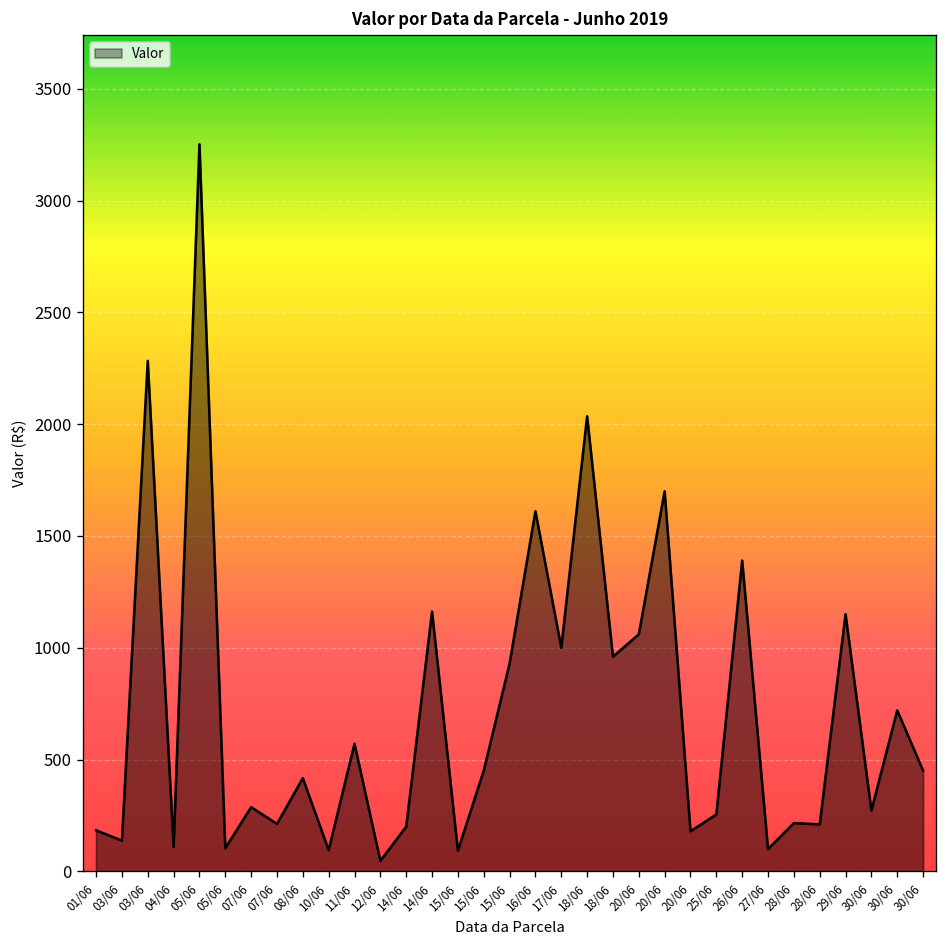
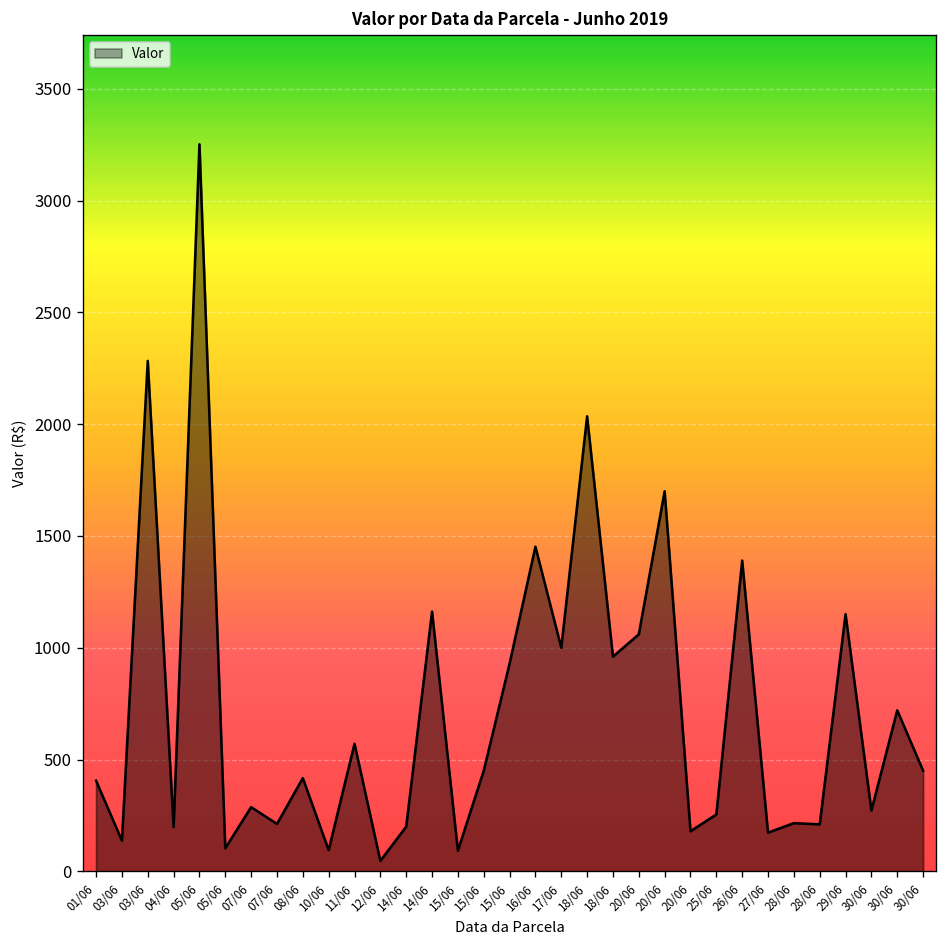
01/06: 180 -> 410
04/06: 110 -> 200
16/06: 1610 -> 1450
27/06: 100 -> 170
